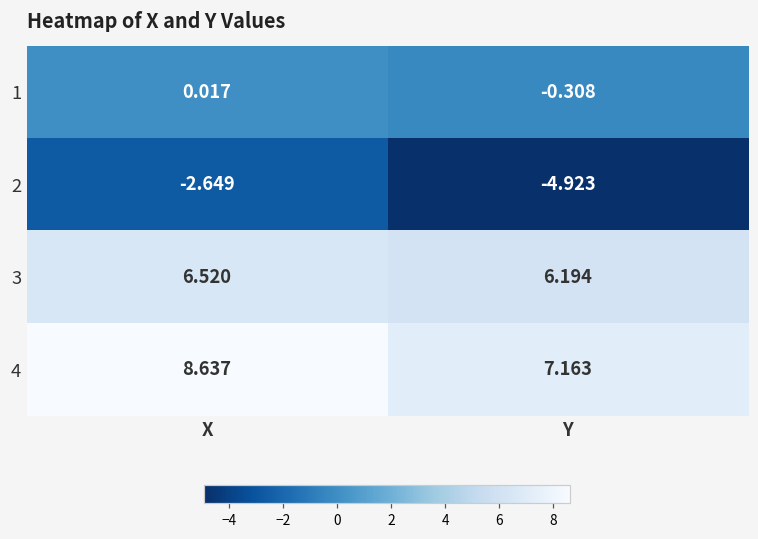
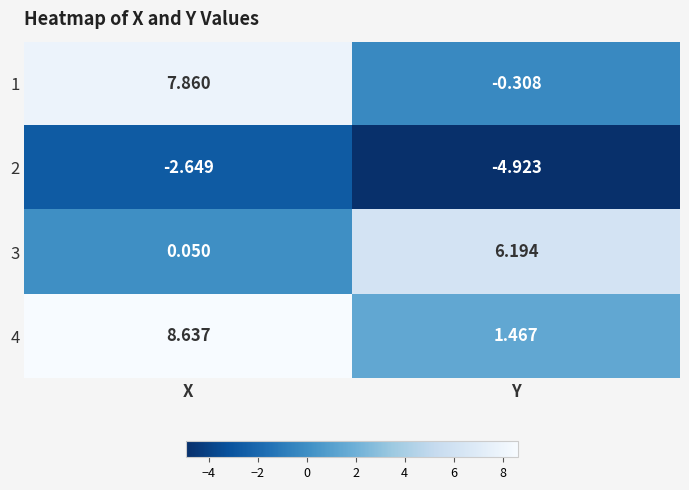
1, X: 0.017 -> 7.860
3, X: 6.520 -> 0.050
4, Y: 7.163 -> 1.467
